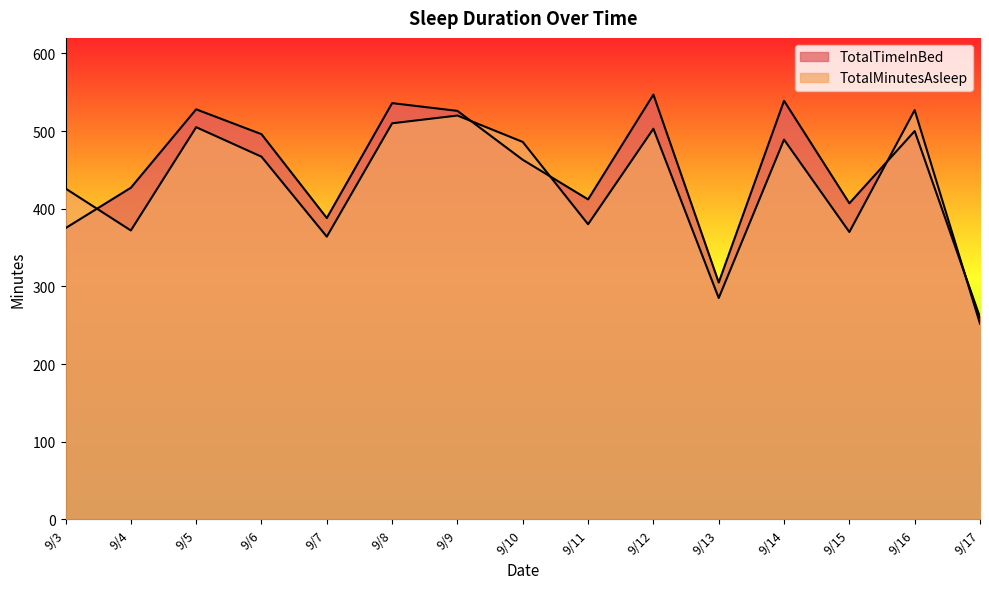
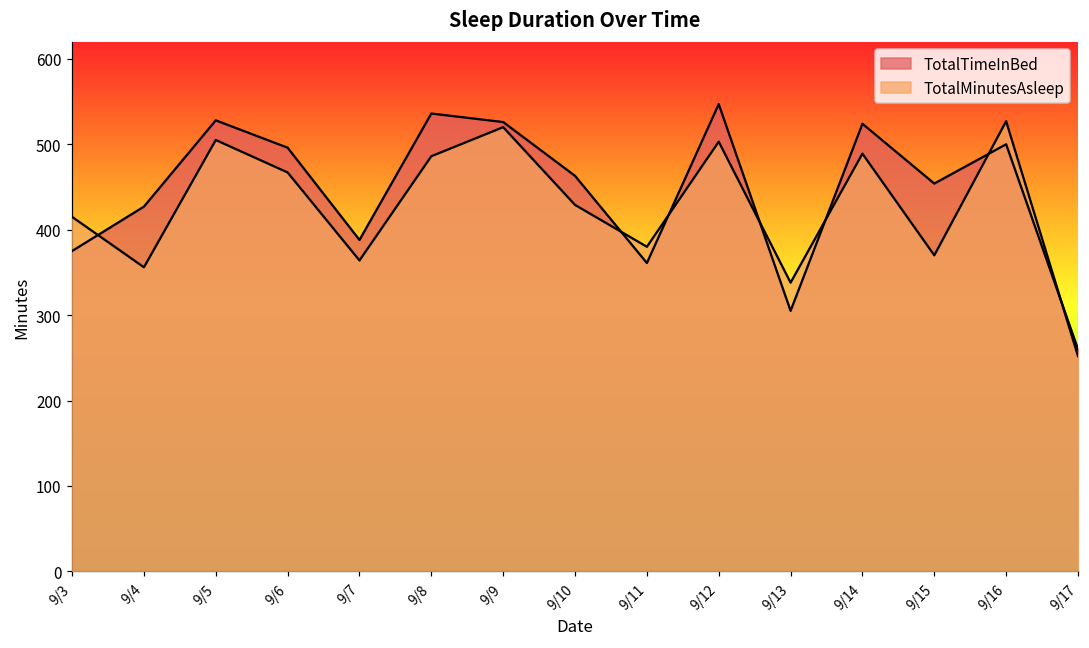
TotalMinutesAsleep, 9/3: 430 -> 420
TotalMinutesAsleep, 9/4: 370 -> 360
TotalMinutesAsleep, 9/8: 510 -> 490
TotalMinutesAsleep, 9/10: 490 -> 430
TotalTimeInBed, 9/11: 410 -> 360
TotalMinutesAsleep, 9/13: 290 -> 340
TotalTimeInBed, 9/14: 540 -> 520
TotalTimeInBed, 9/15: 410 -> 450
